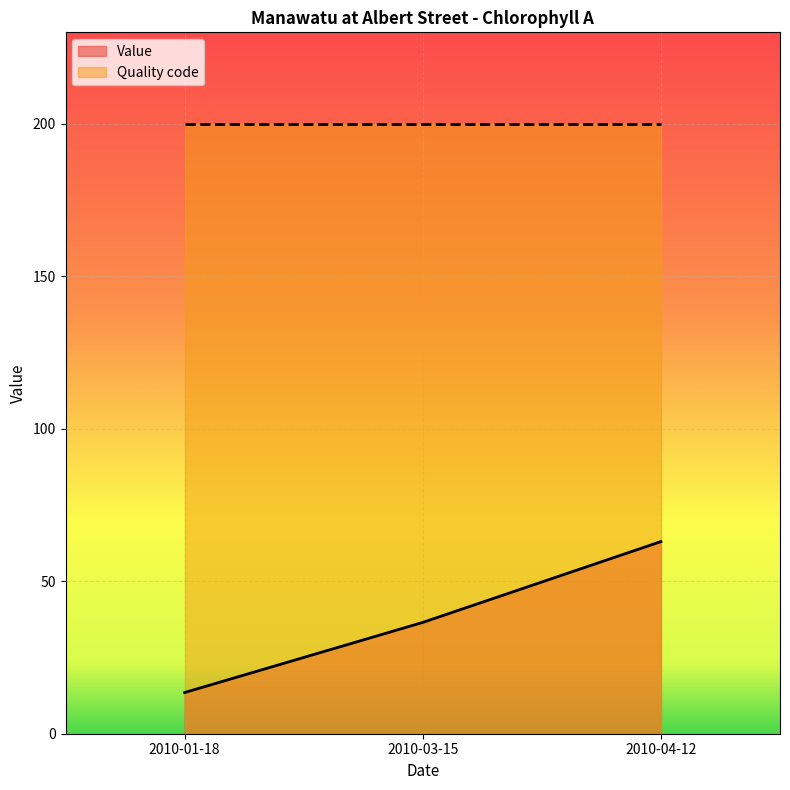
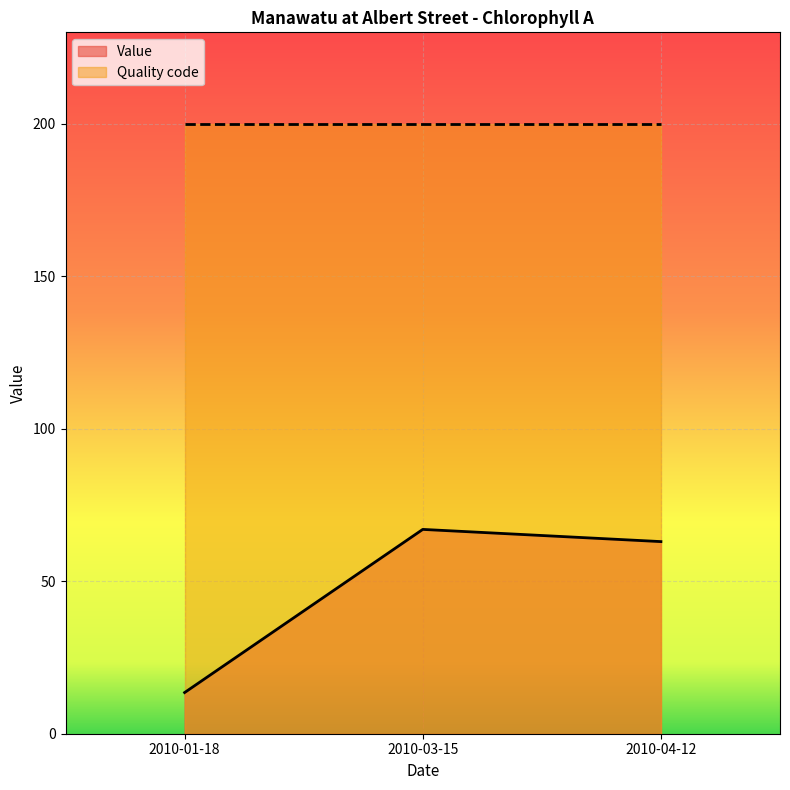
Value, 2010-03-15: 37 -> 67
